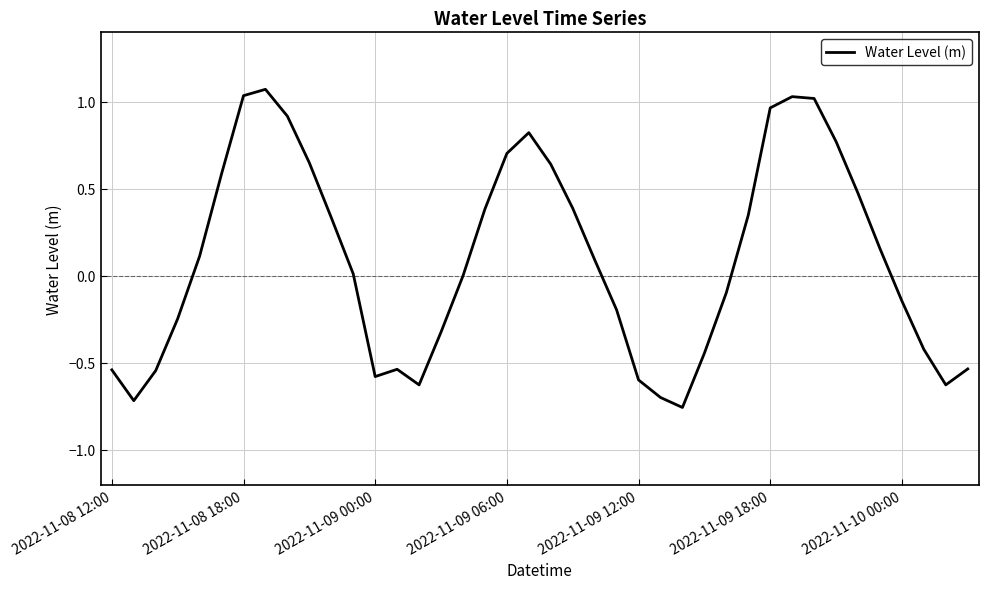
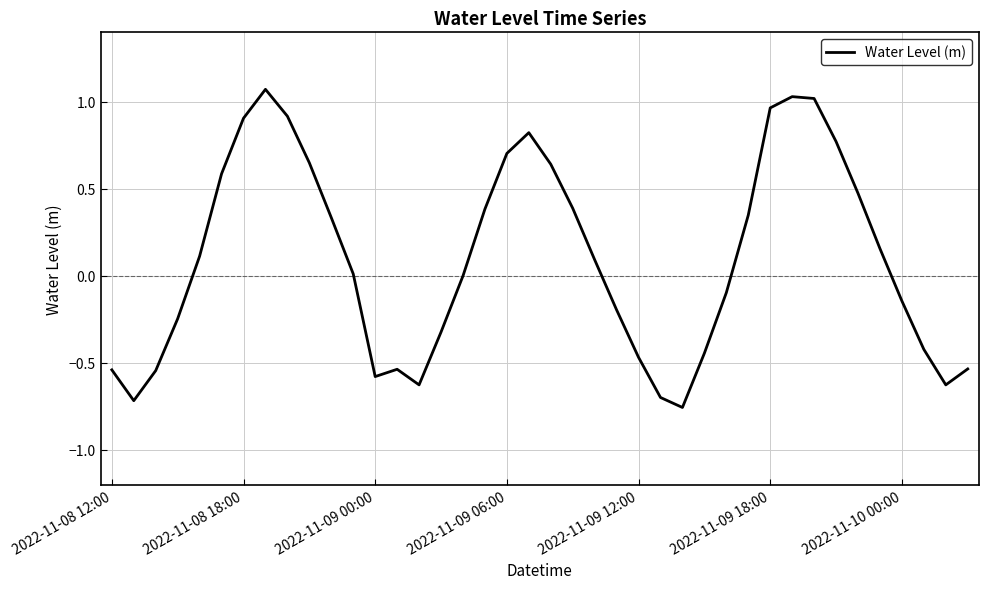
2022-11-08 18:00: 1.04 -> 0.91
2022-11-09 12:00: -0.60 -> -0.47
